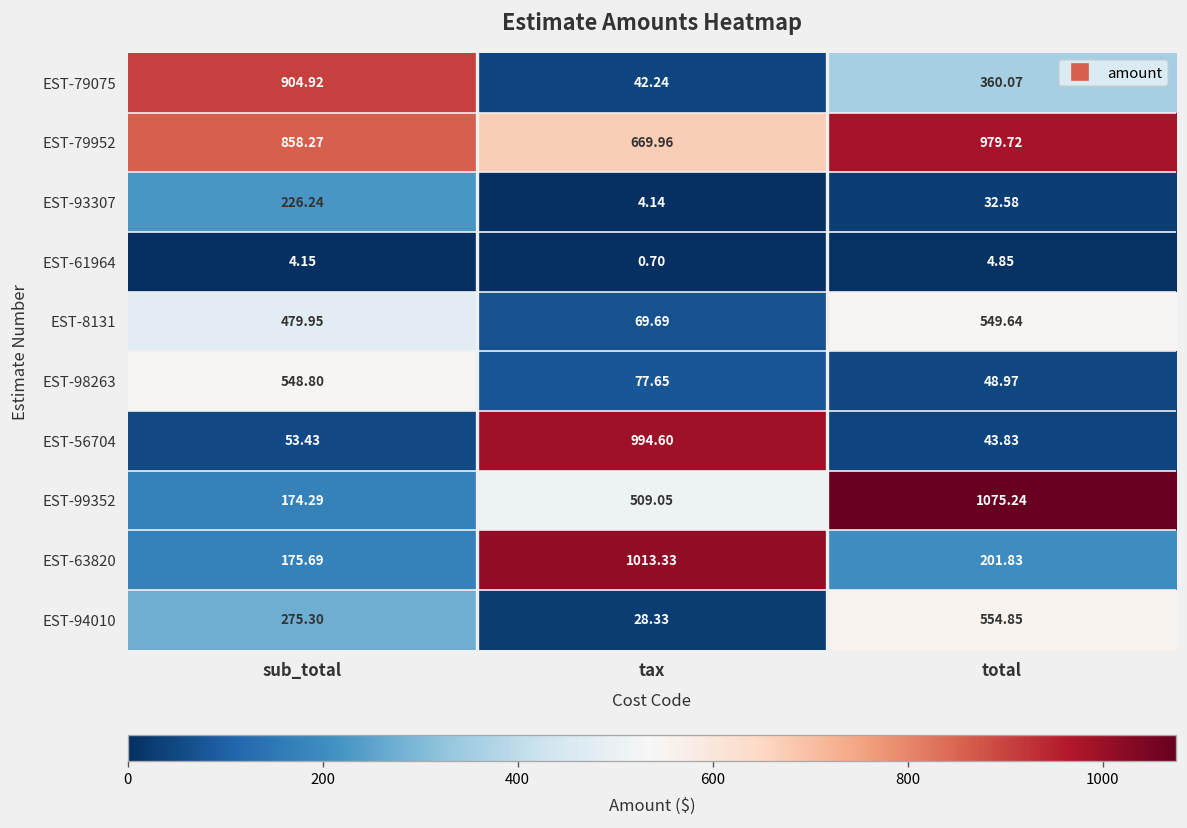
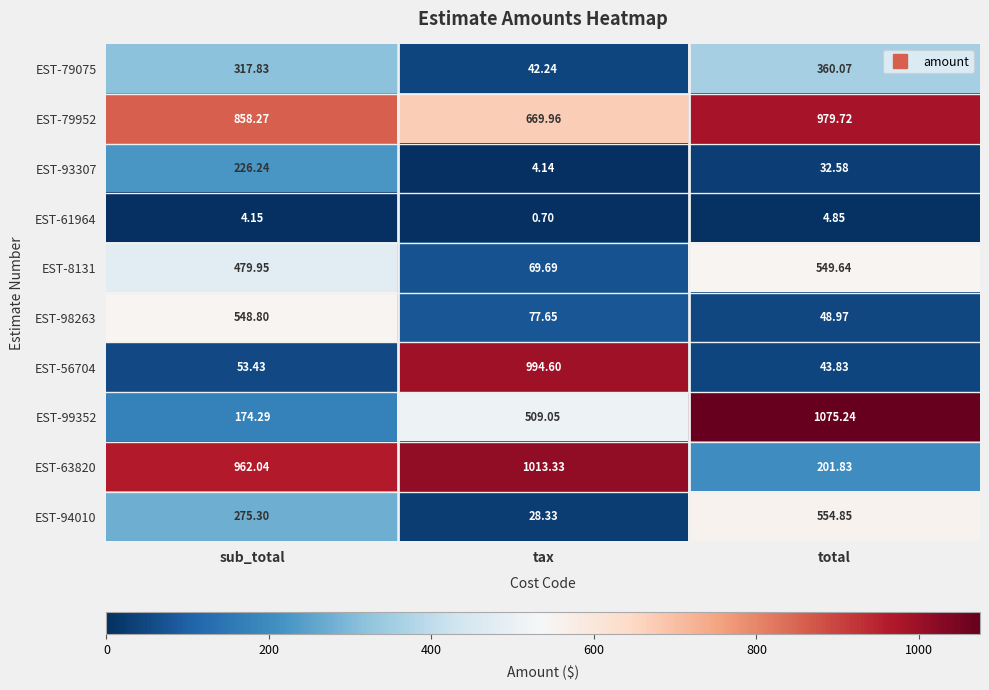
EST-79075, sub_total: 904.92 -> 317.83
EST-63820, sub_total: 175.69 -> 962.04
